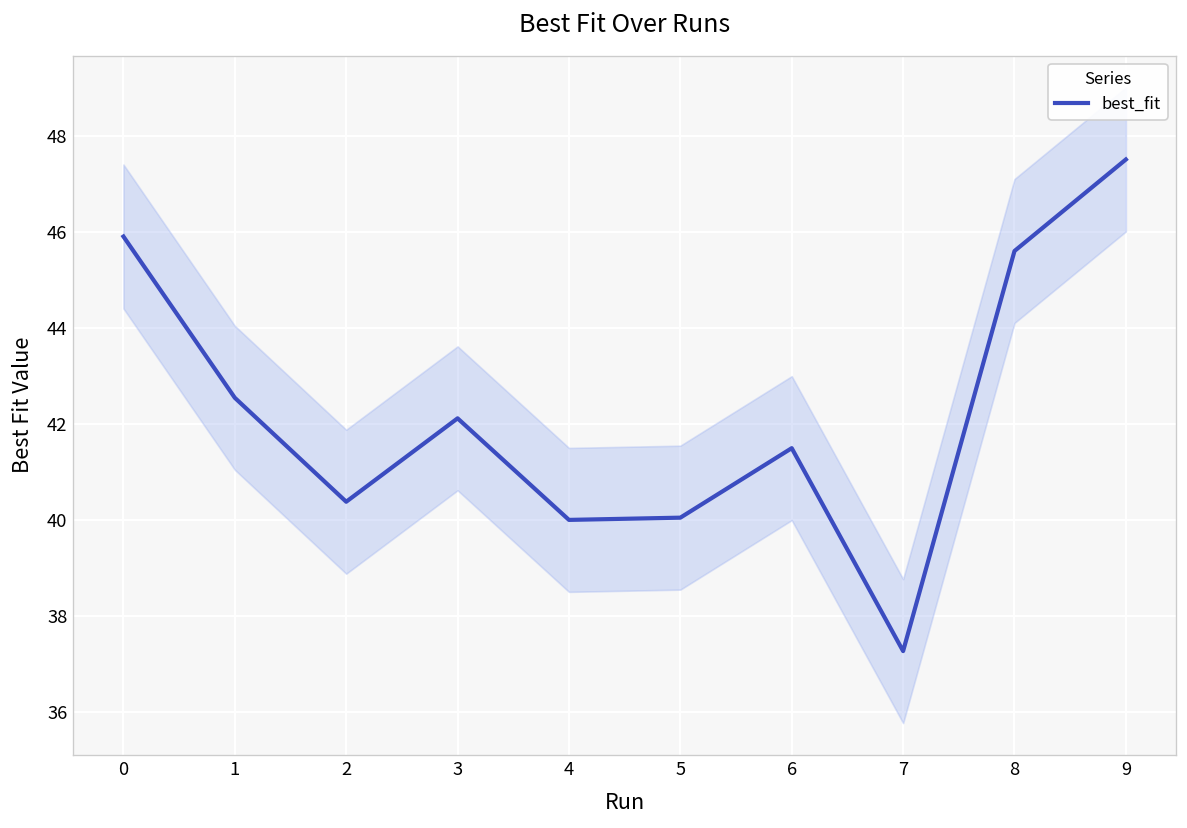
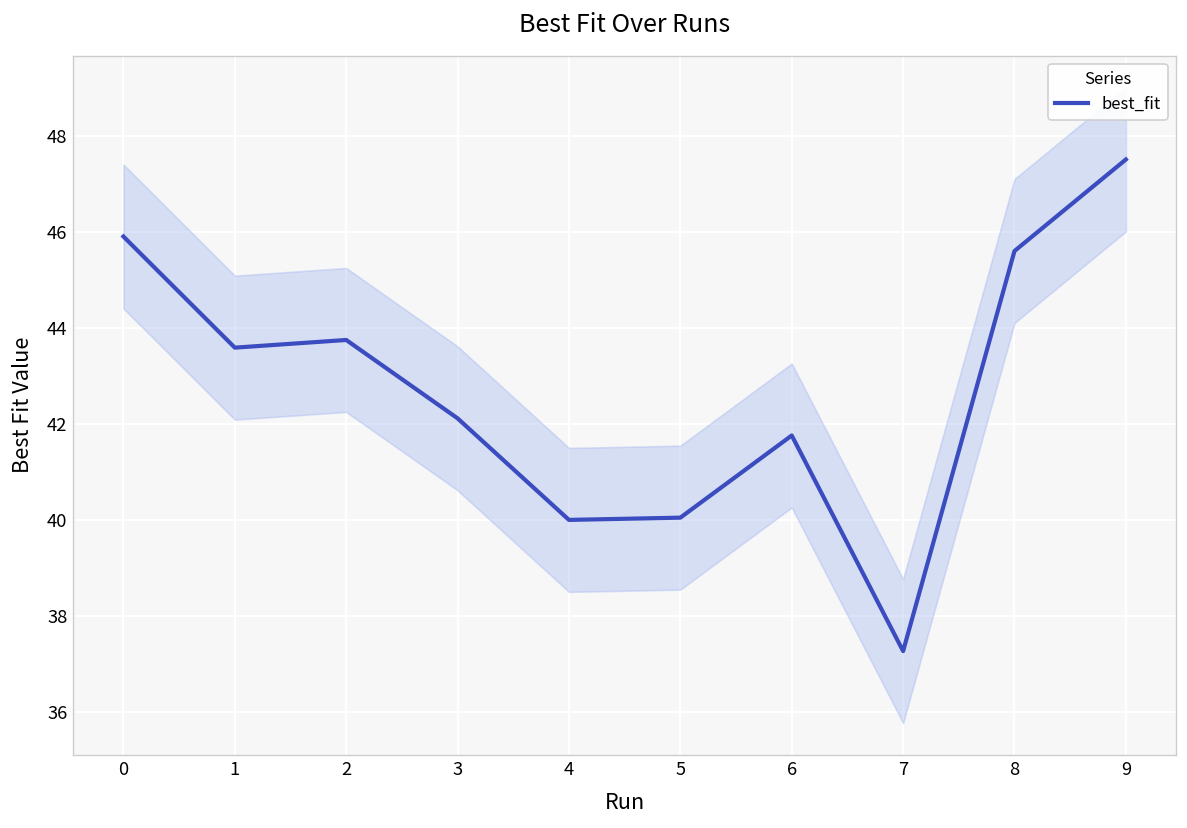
best_fit, 1: 42.5 -> 43.6
best_fit, 2: 40.4 -> 43.8
best_fit, 6: 41.5 -> 41.8
